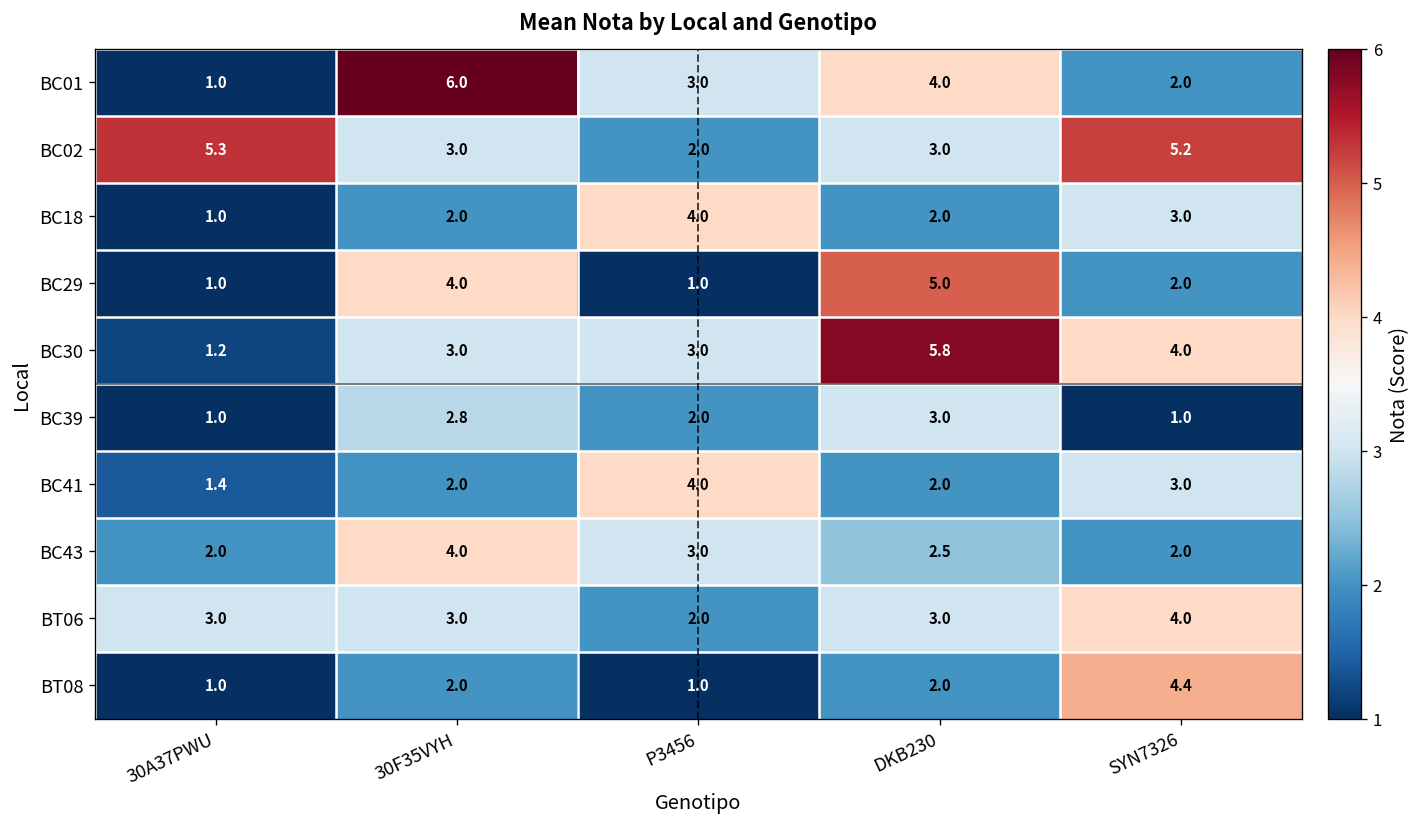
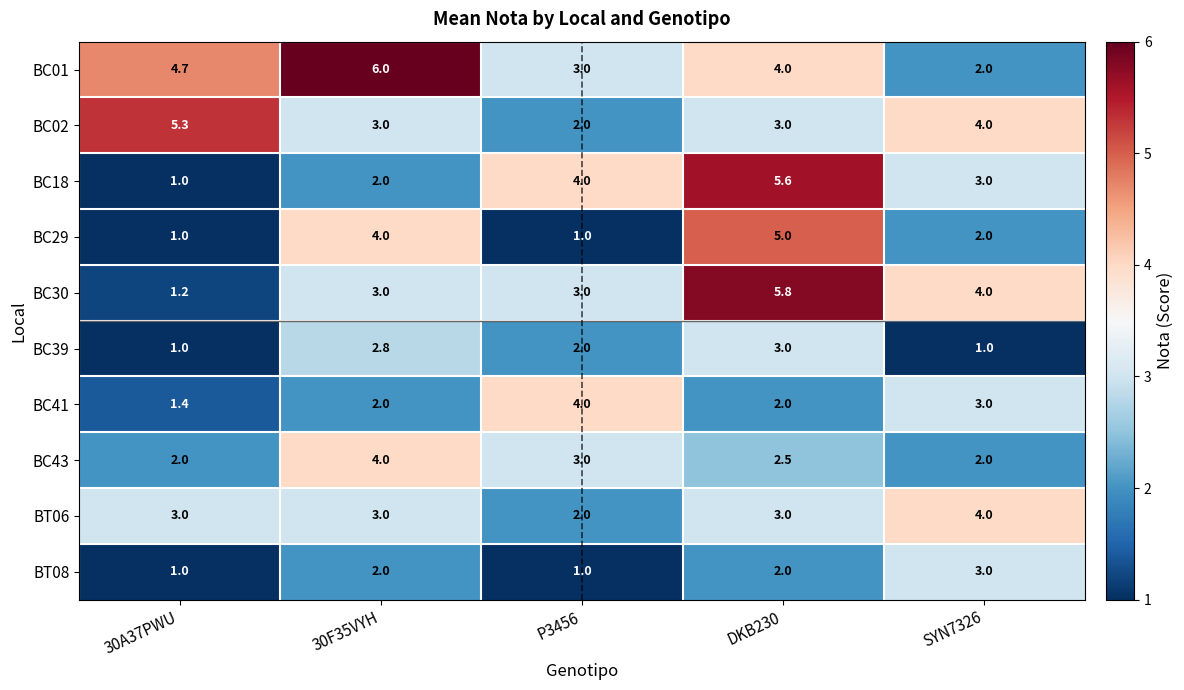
BC01, 30A37PWU: 1.0 -> 4.7
BC02, SYN7326: 5.2 -> 4.0
BC18, DKB230: 2.0 -> 5.6
BT08, SYN7326: 4.4 -> 3.0
